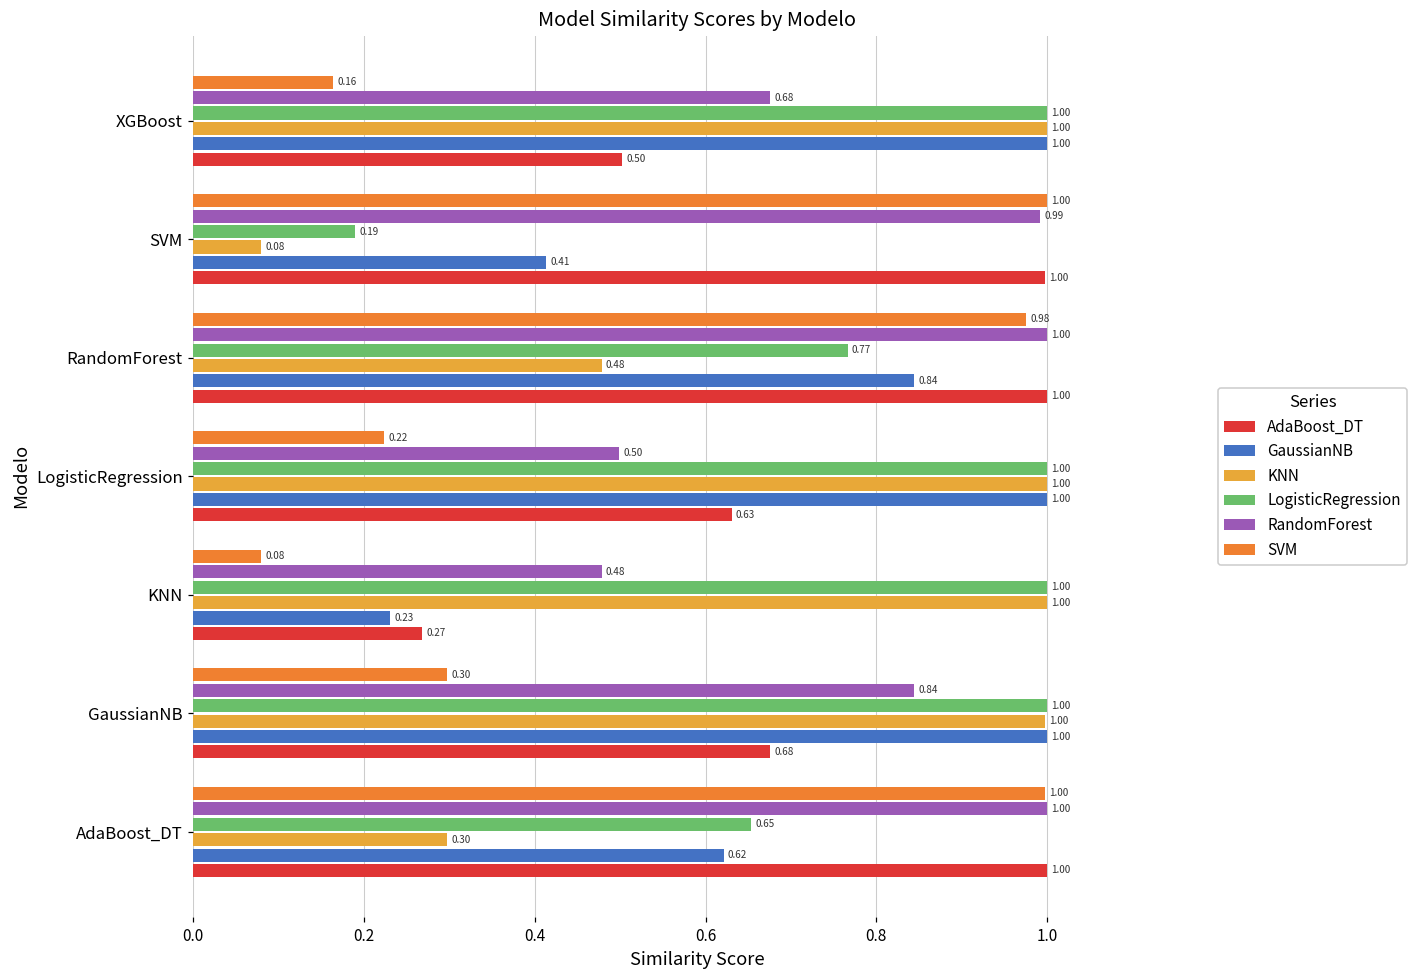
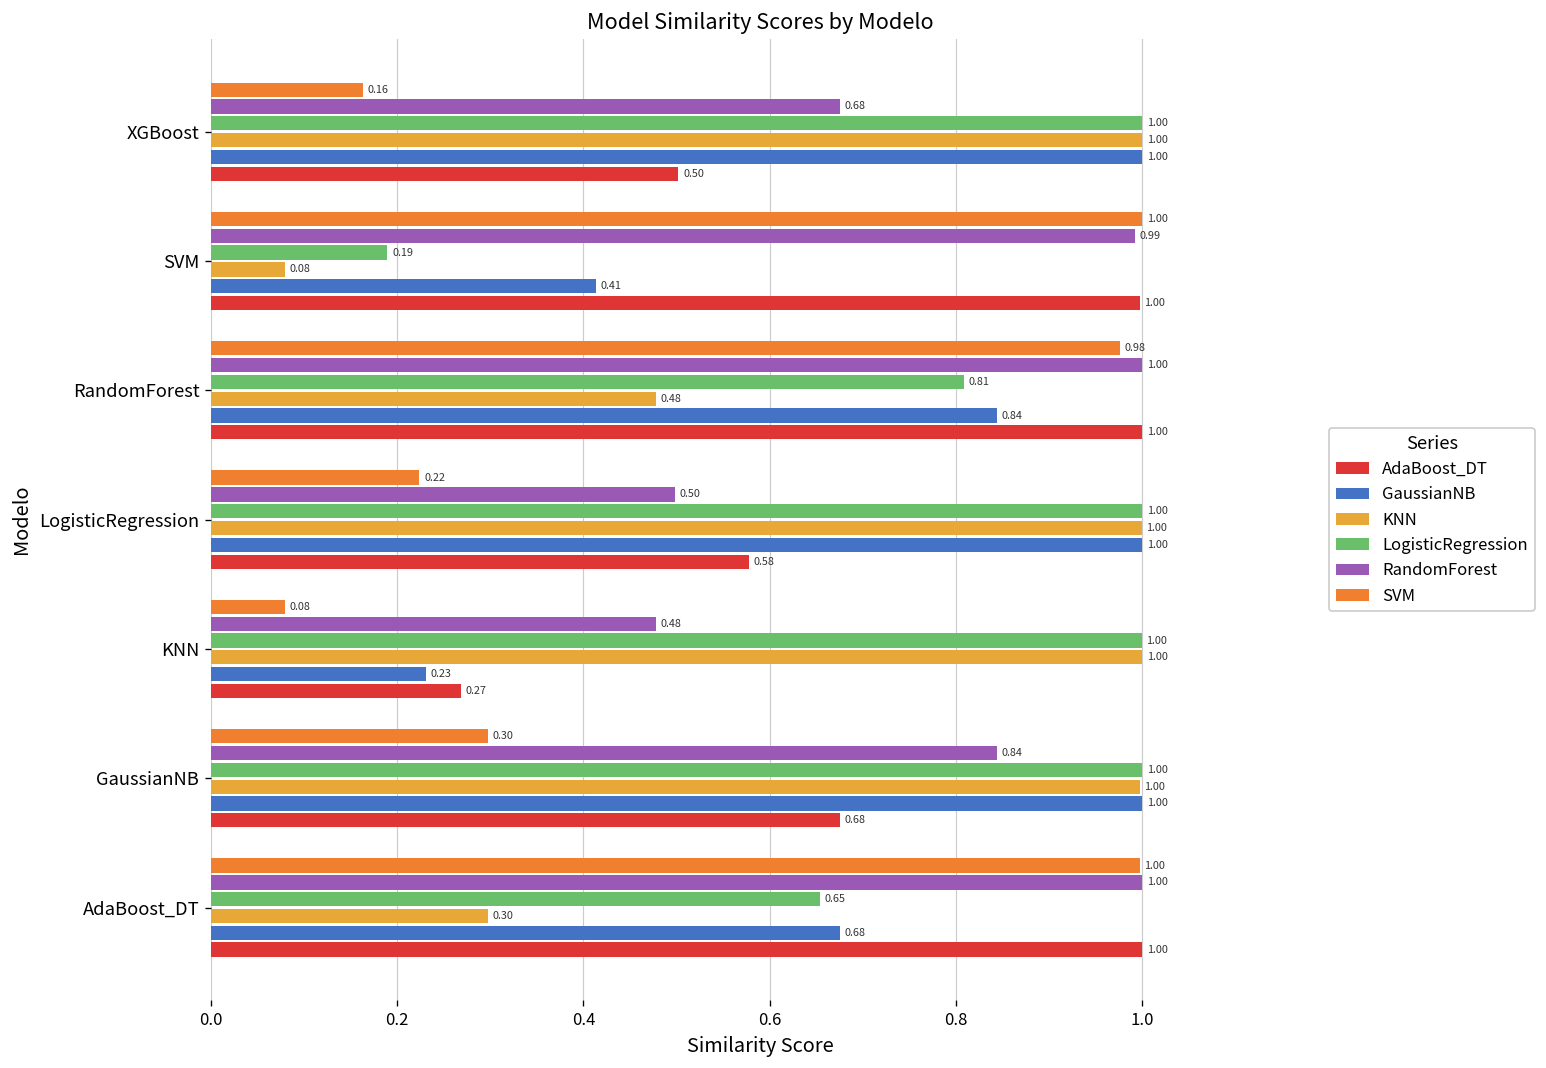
LogisticRegression, RandomForest: 0.77 -> 0.81
AdaBoost_DT, LogisticRegression: 0.63 -> 0.58
GaussianNB, AdaBoost_DT: 0.62 -> 0.68
